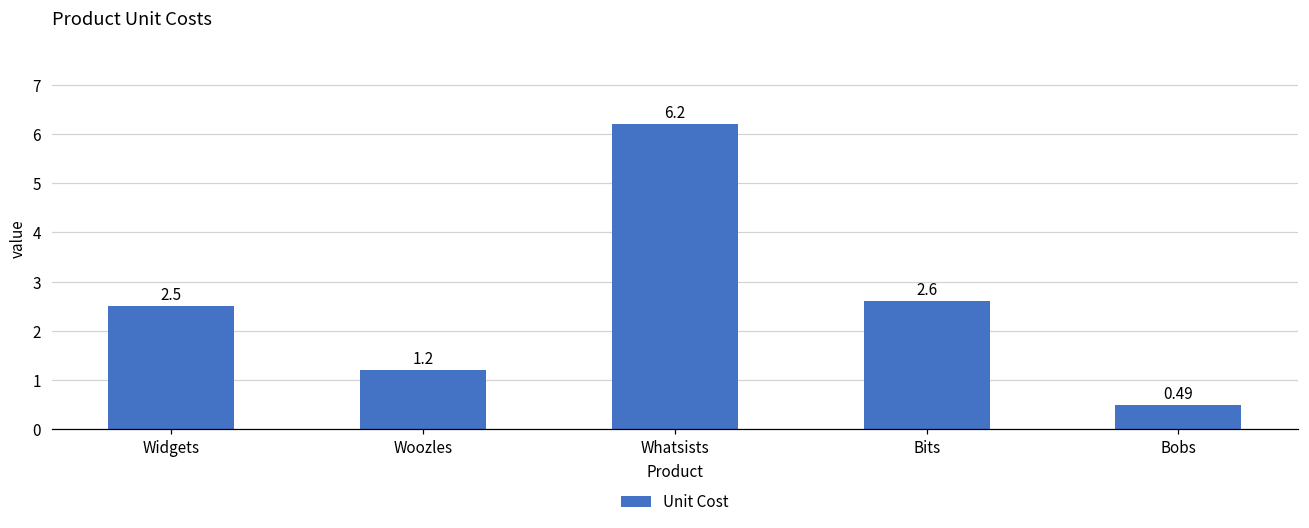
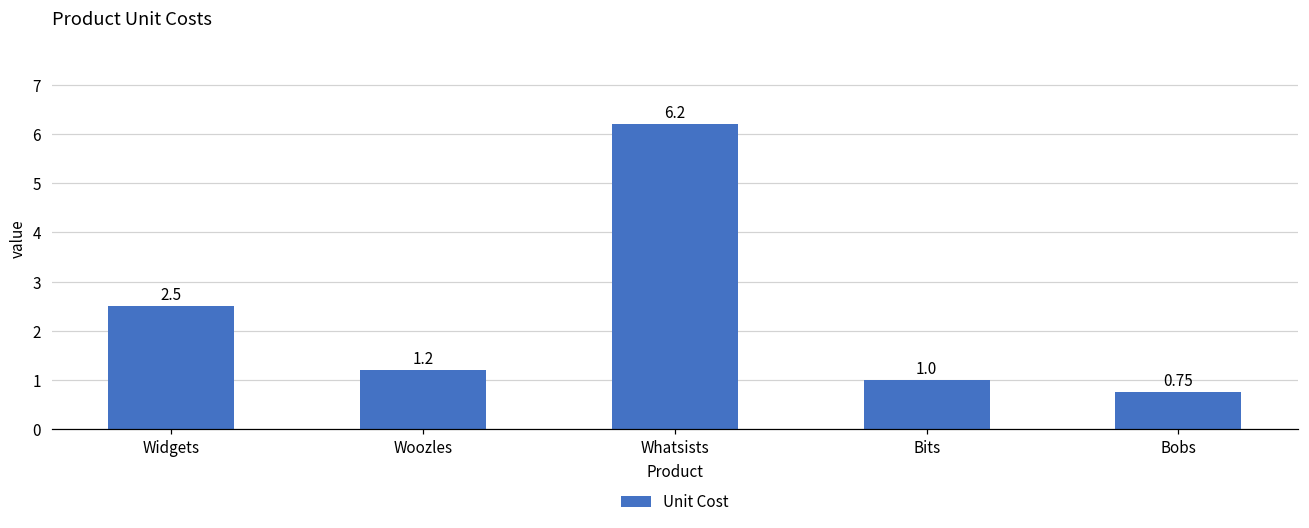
Bits: 2.6 -> 1.0
Bobs: 0.49 -> 0.75
